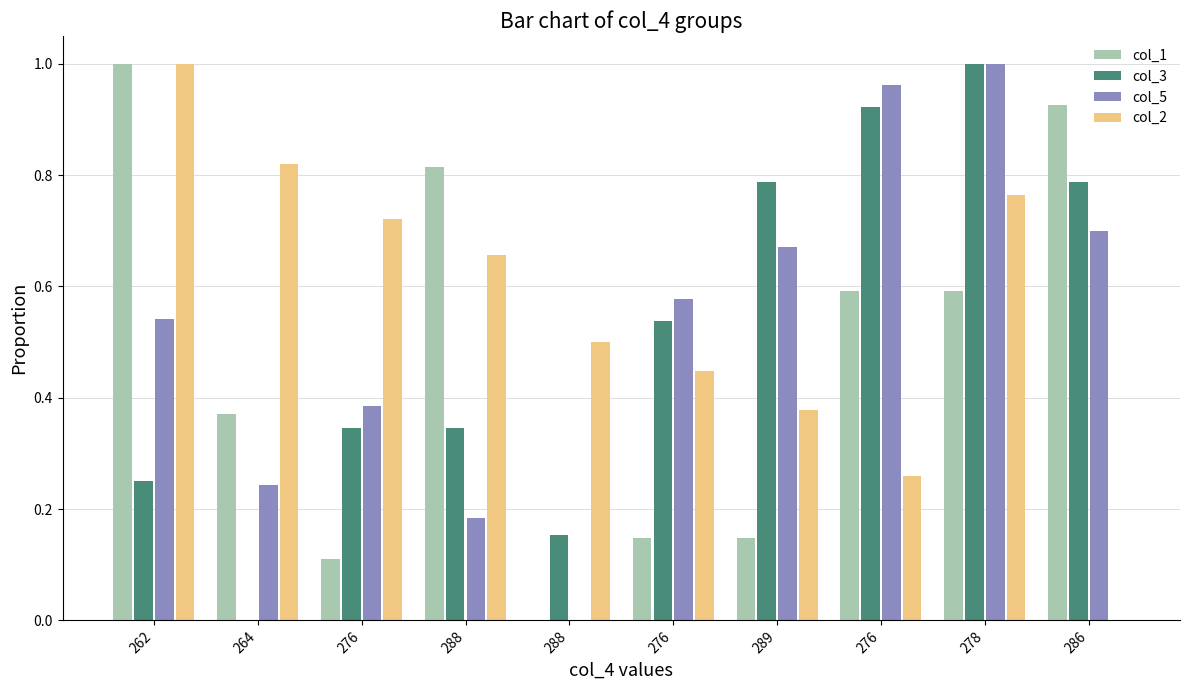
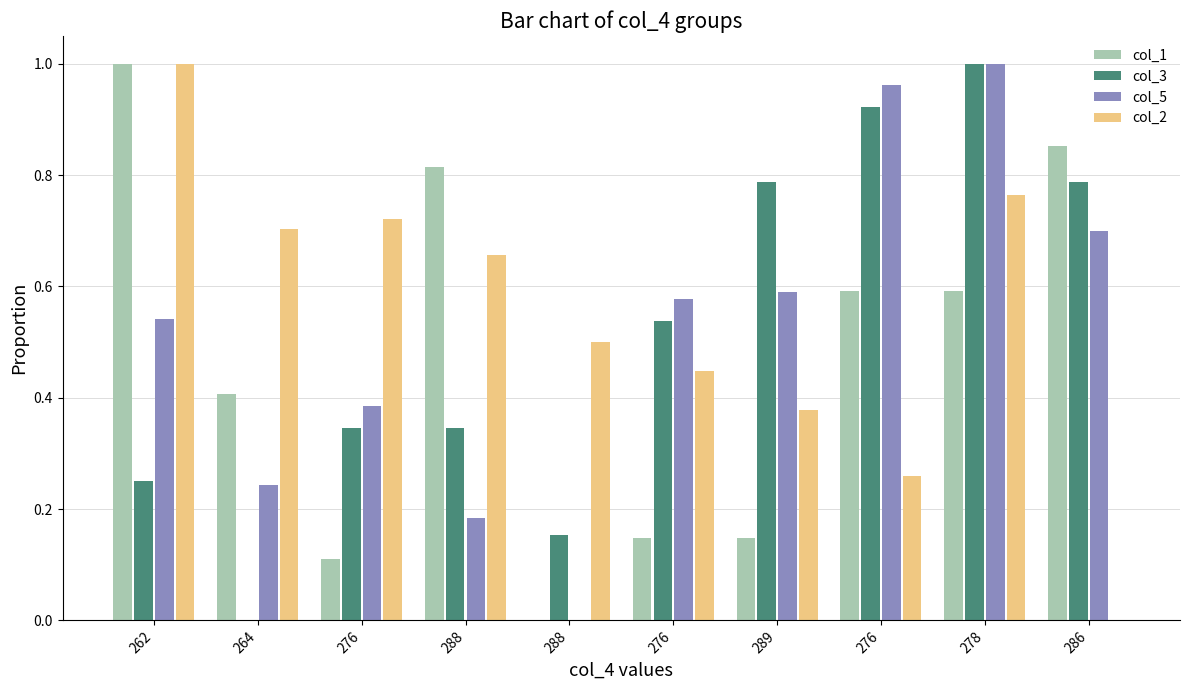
col_1, 264: 0.37 -> 0.41
col_2, 264: 0.82 -> 0.70
col_5, 289: 0.67 -> 0.59
col_1, 286: 0.93 -> 0.85
